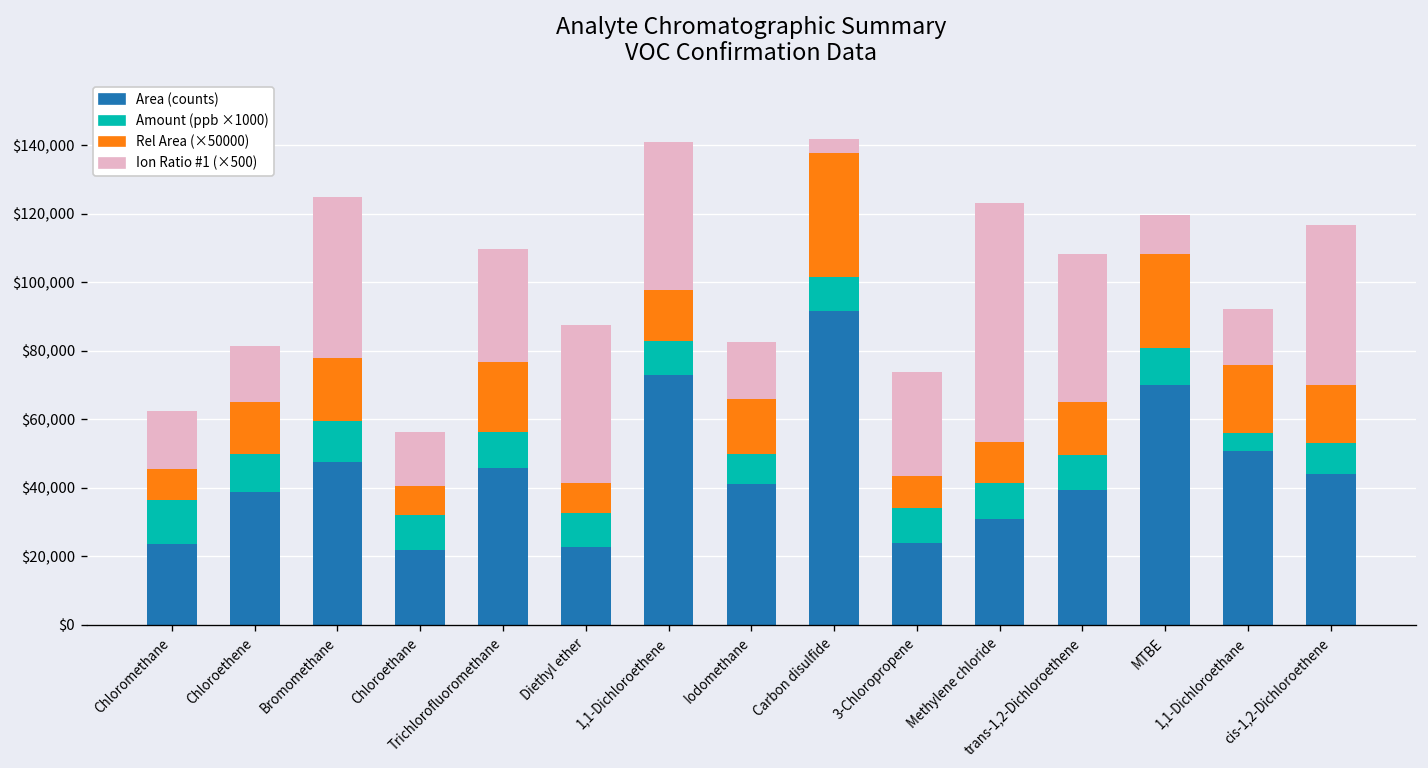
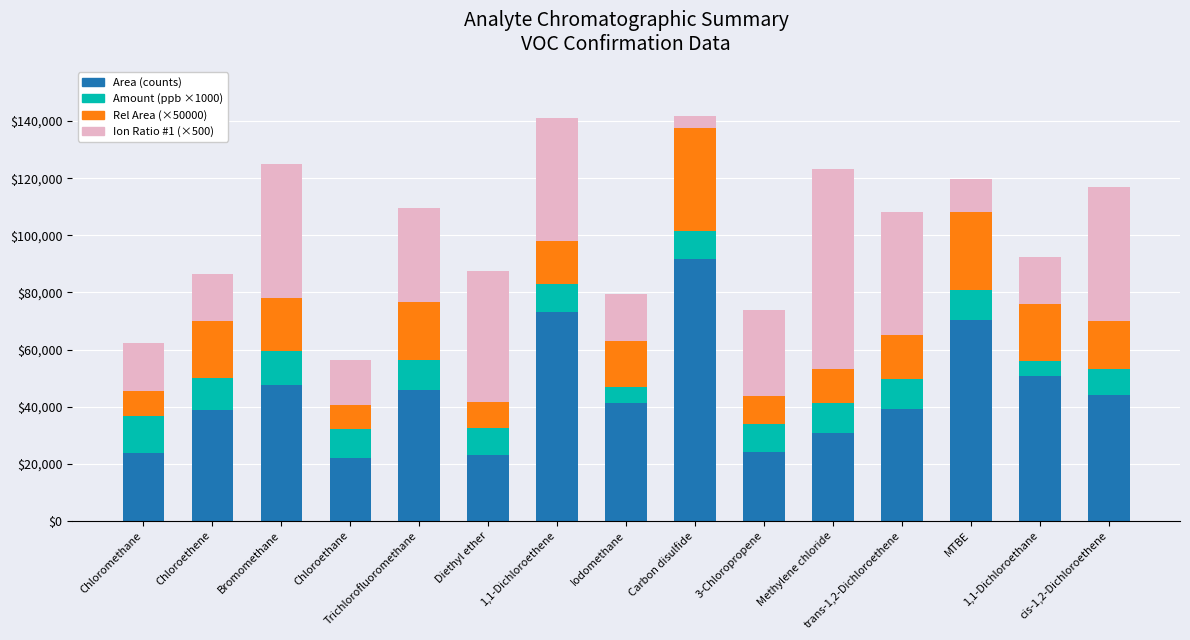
Rel Area (×50000), Chloroethene: $15,000 -> $20,000
Amount (ppb ×1000), Iodomethane: $9,000 -> $6,000
